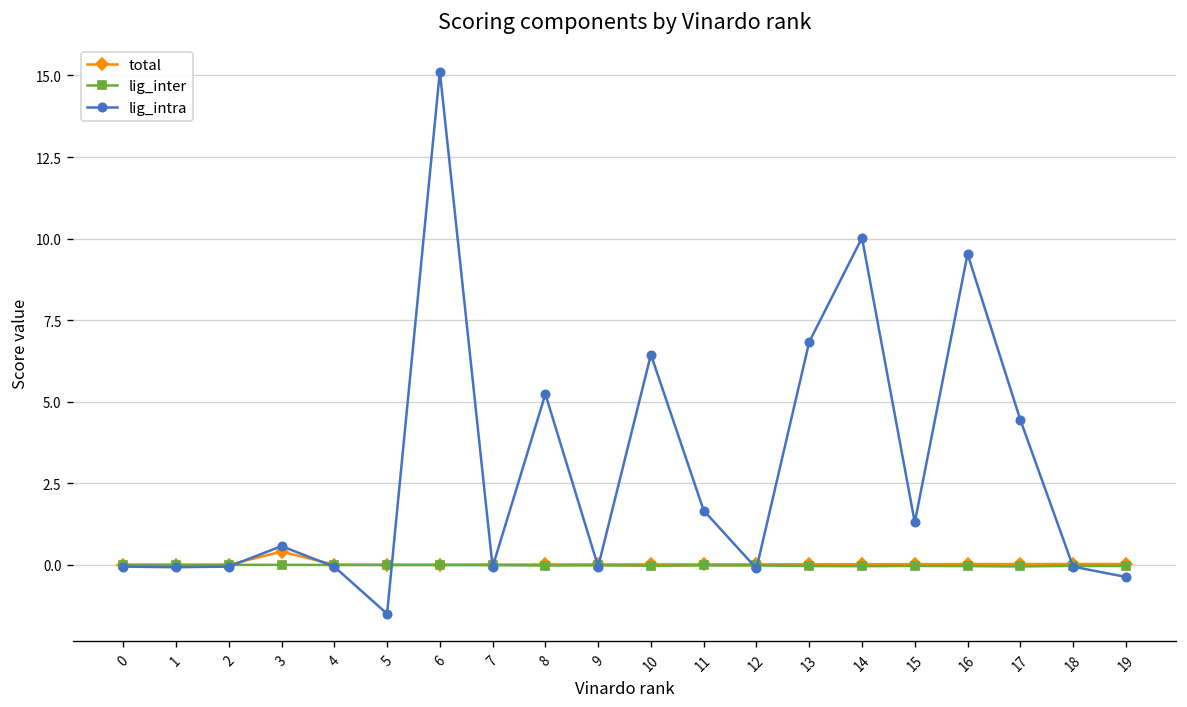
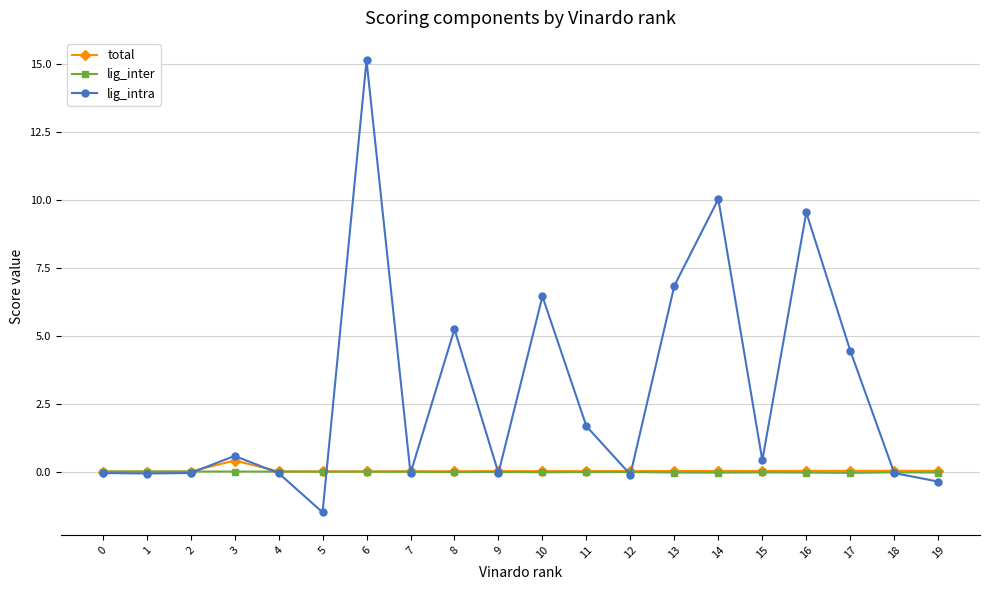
lig_intra, 15: 1.3 -> 0.4
